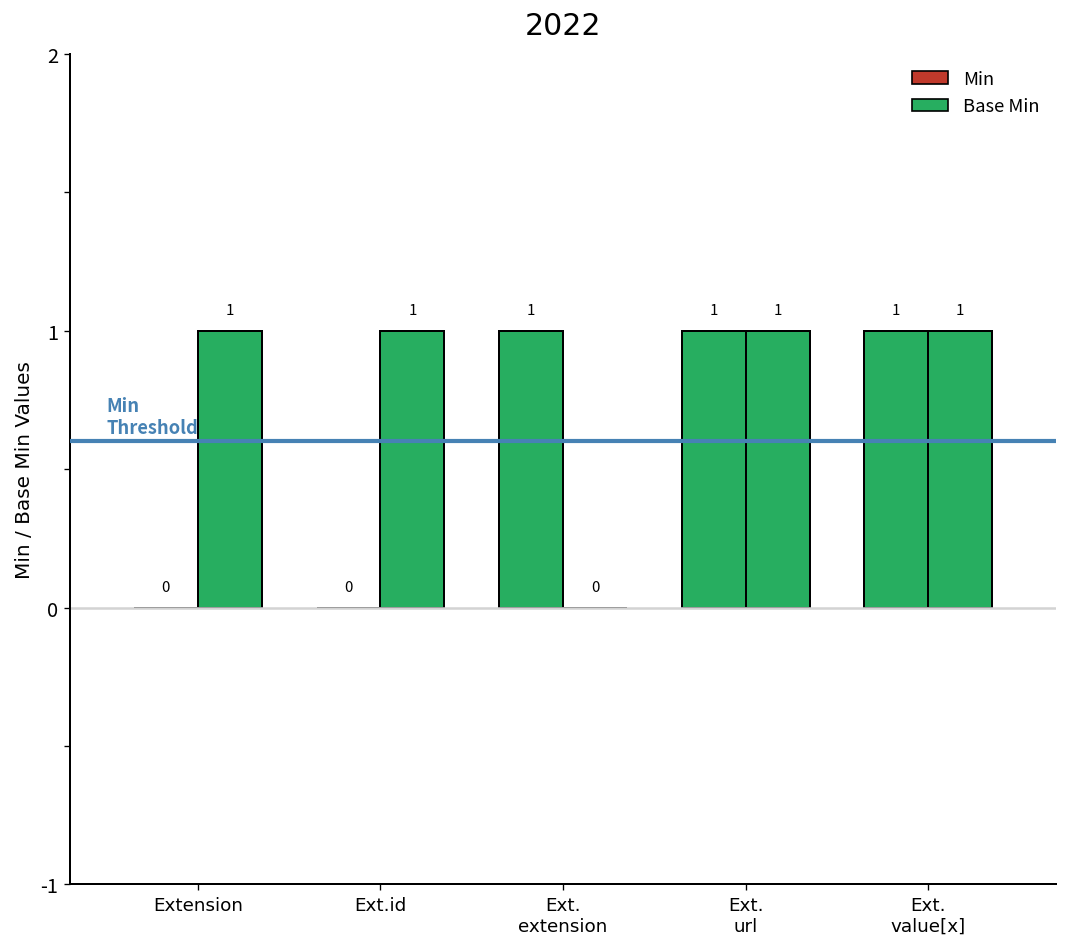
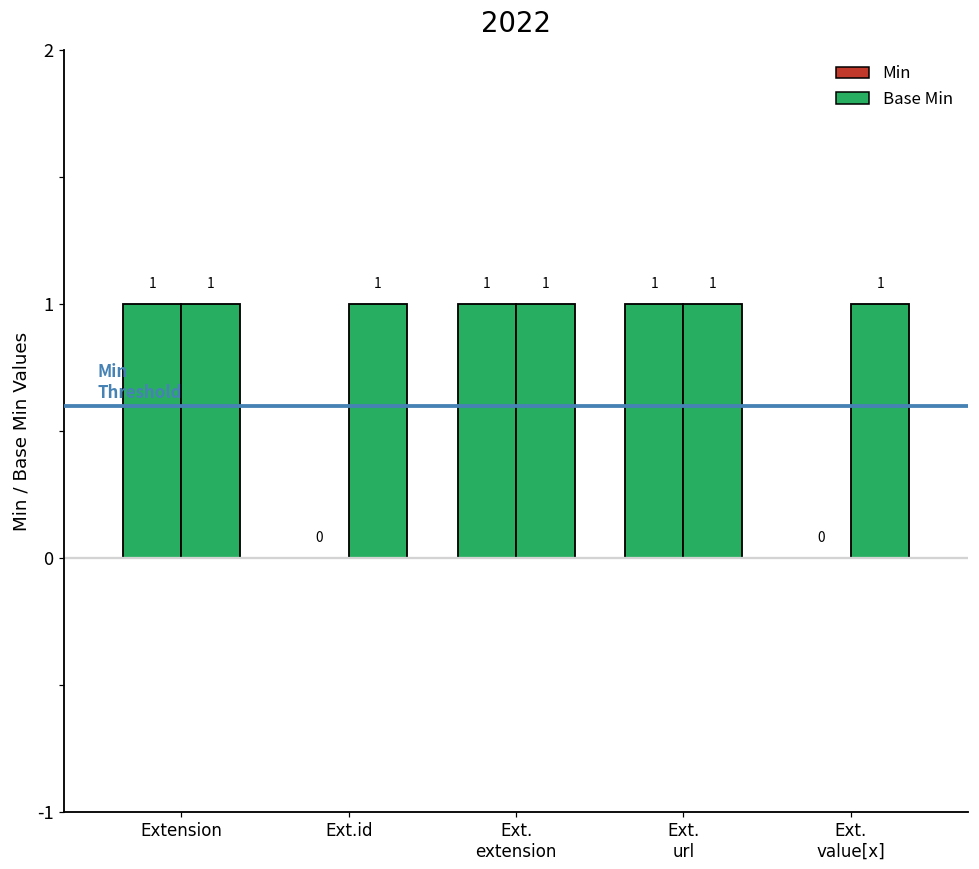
Min, Extension: 0 -> 1
Base Min, Ext. extension: 0 -> 1
Min, Ext. value[x]: 1 -> 0
